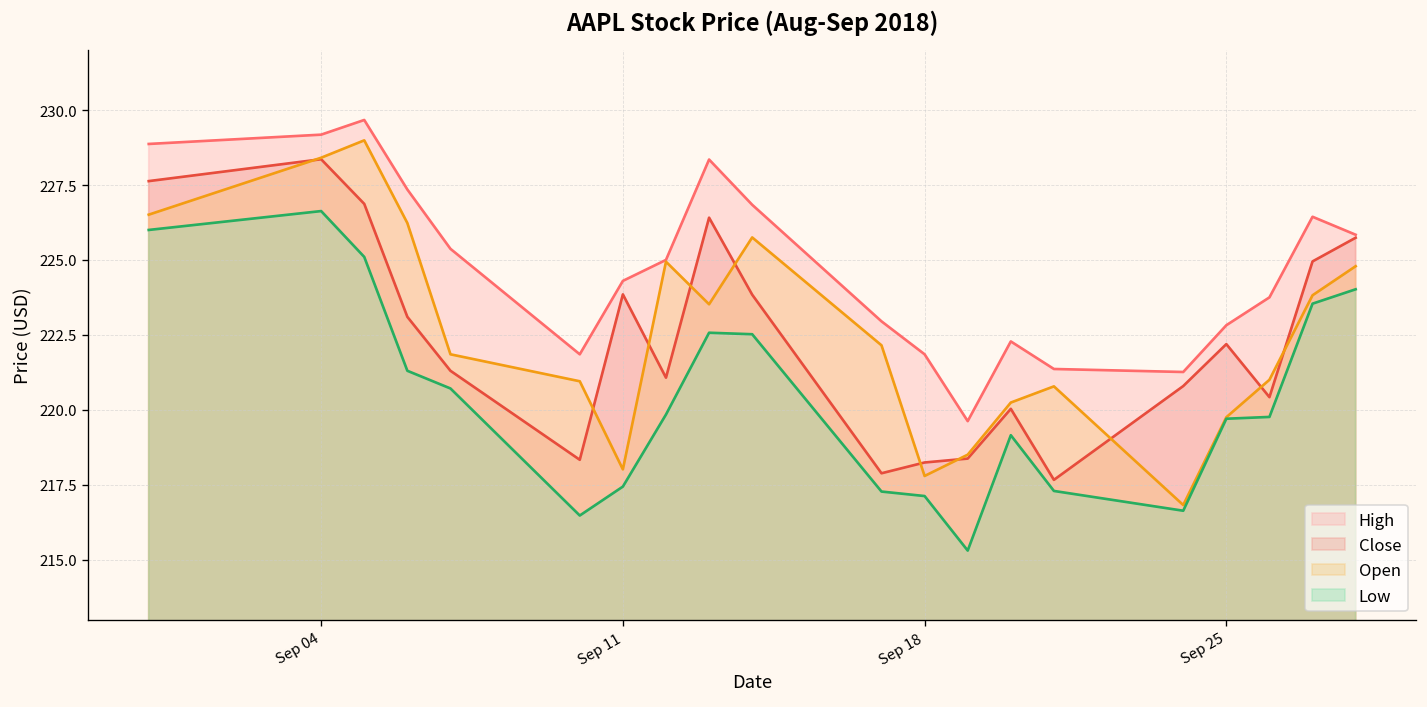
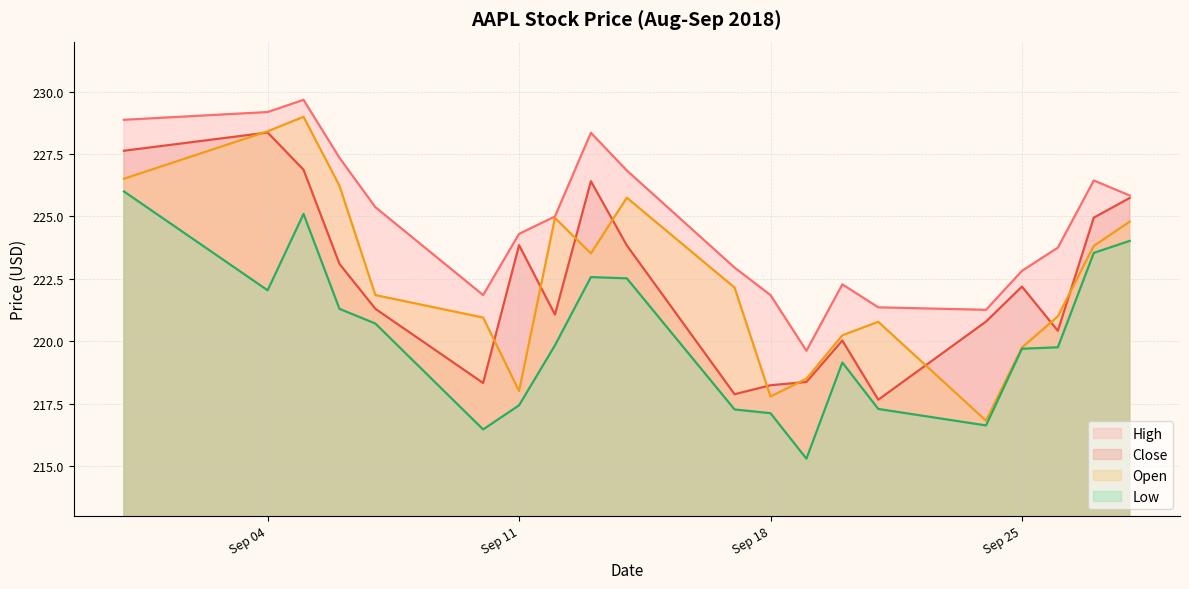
Low, Sep 04: 226.6 -> 222.0
